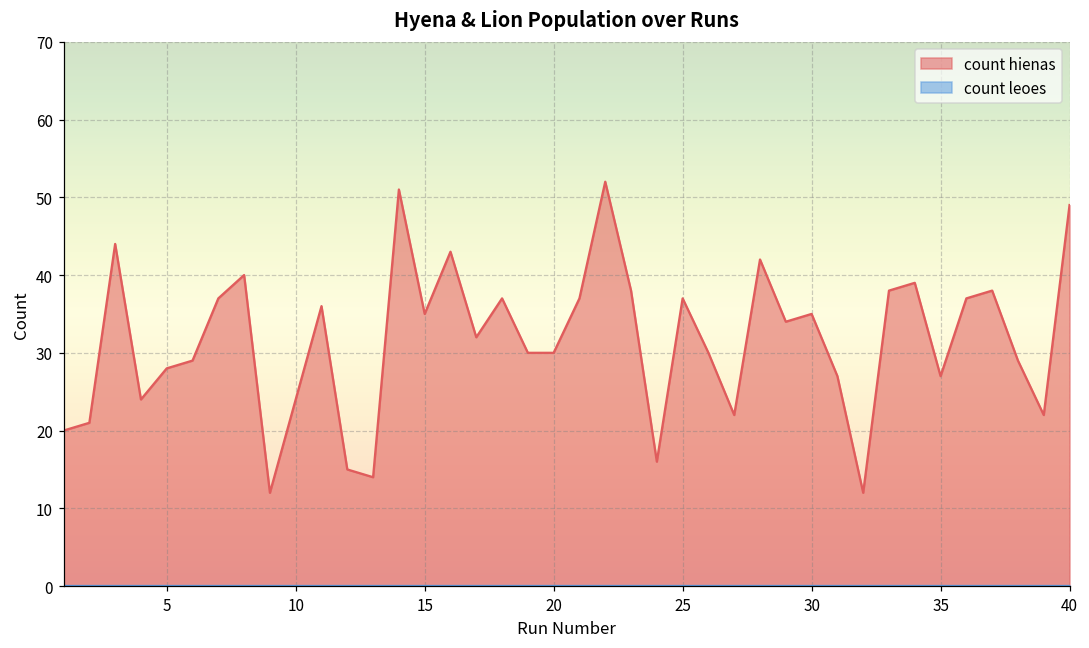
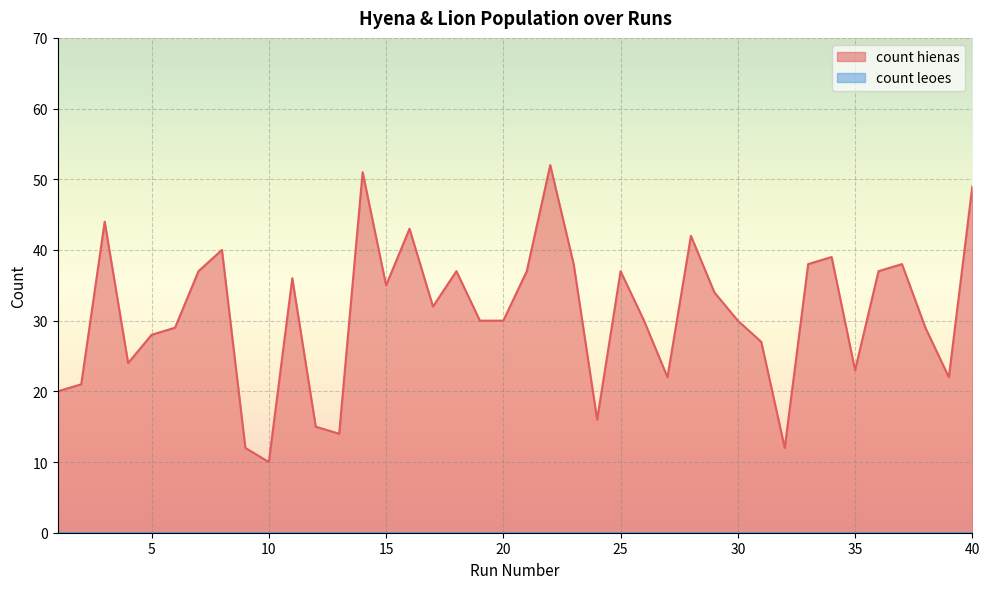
count hienas, 10: 24 -> 10
count hienas, 30: 35 -> 30
count hienas, 35: 27 -> 23
